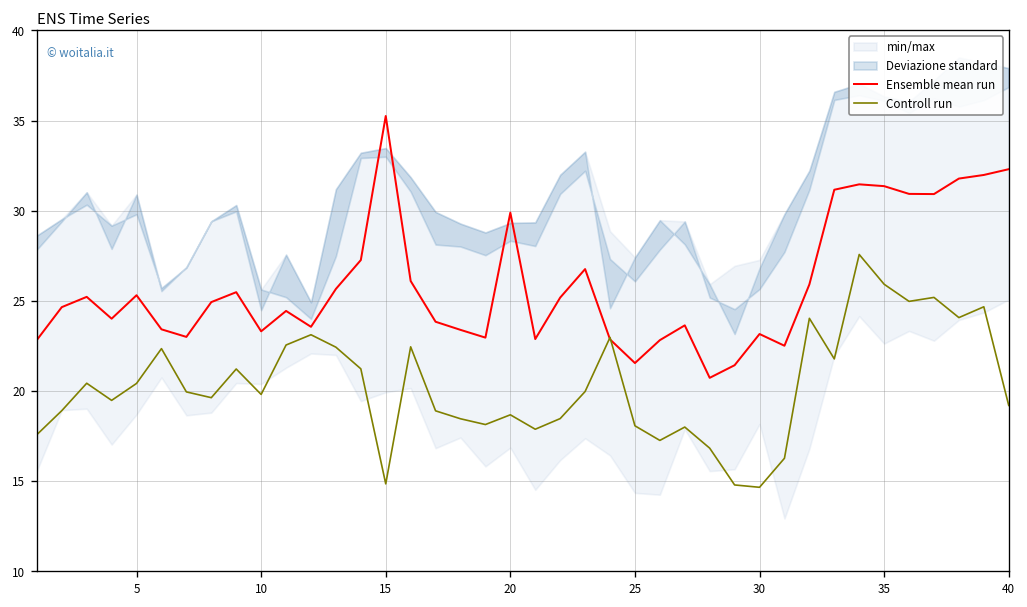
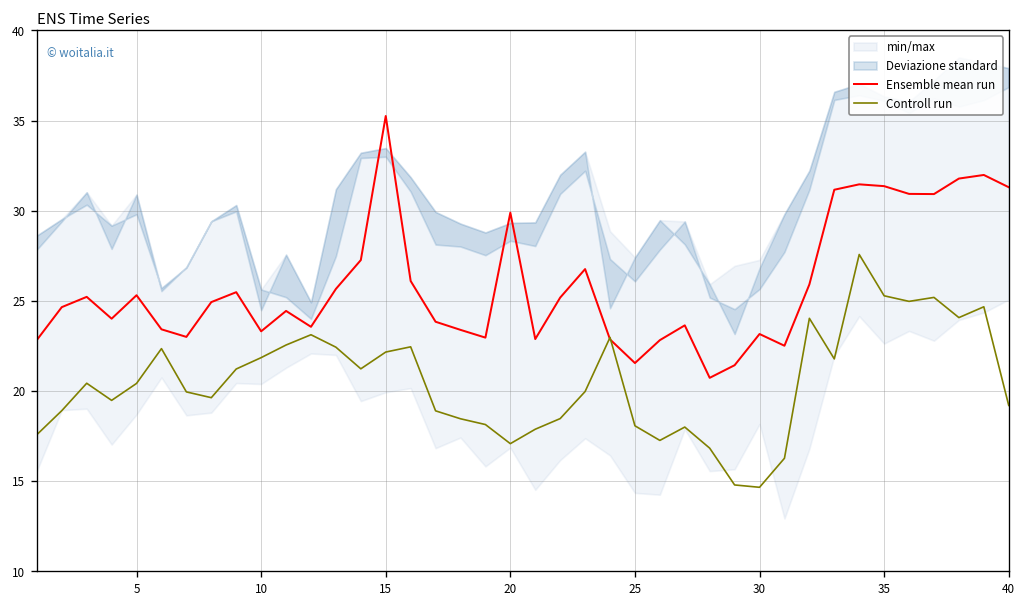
Controll run, 10: 19.8 -> 21.9
Controll run, 15: 14.9 -> 22.2
Controll run, 20: 18.7 -> 17.1
Controll run, 35: 25.9 -> 25.3
Ensemble mean run, 40: 32.3 -> 31.3
